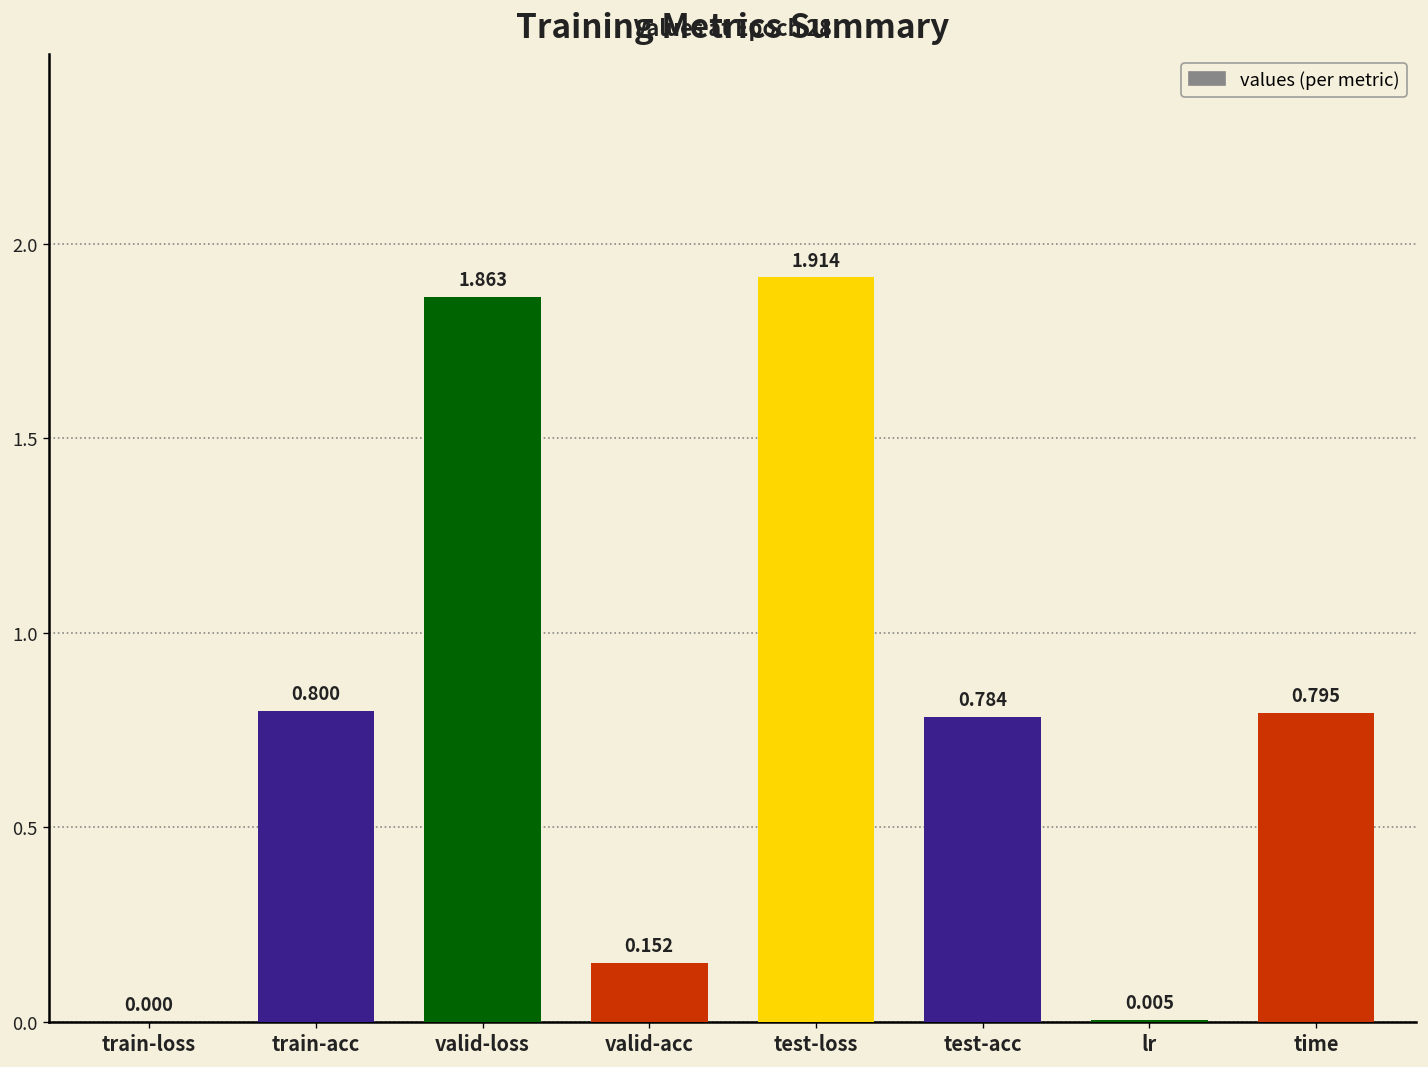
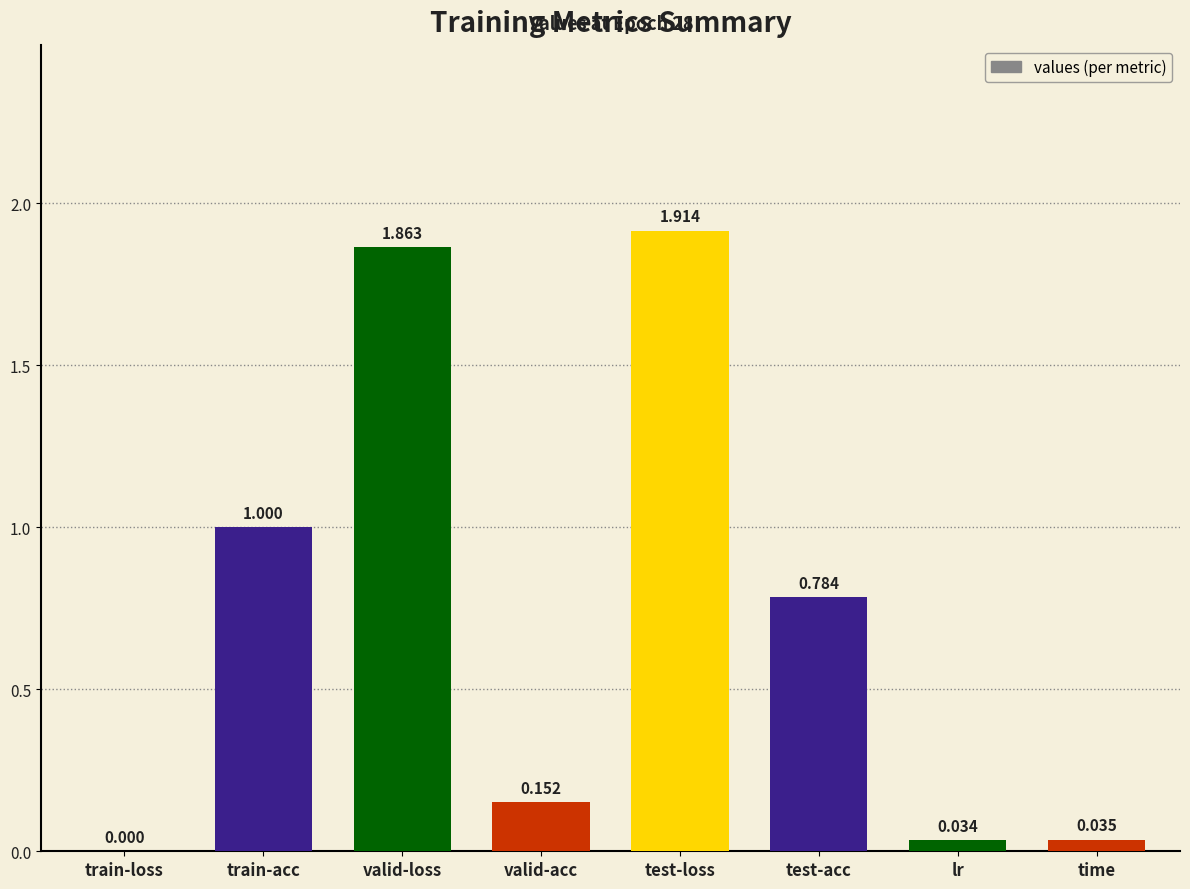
train-acc: 0.800 -> 1.000
lr: 0.005 -> 0.034
time: 0.795 -> 0.035
